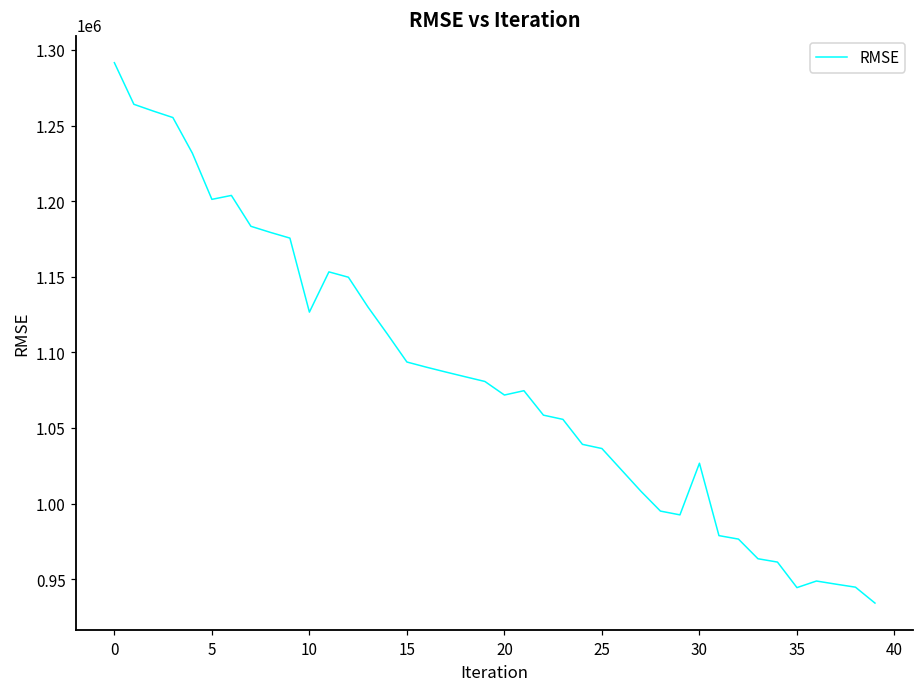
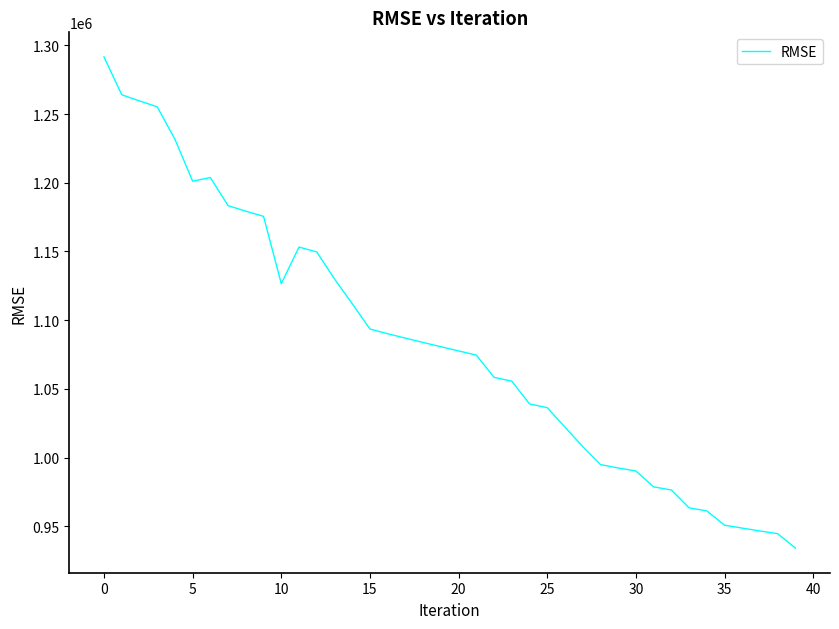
20: 1072000 -> 1078000
30: 1027000 -> 990000
35: 944000 -> 951000
